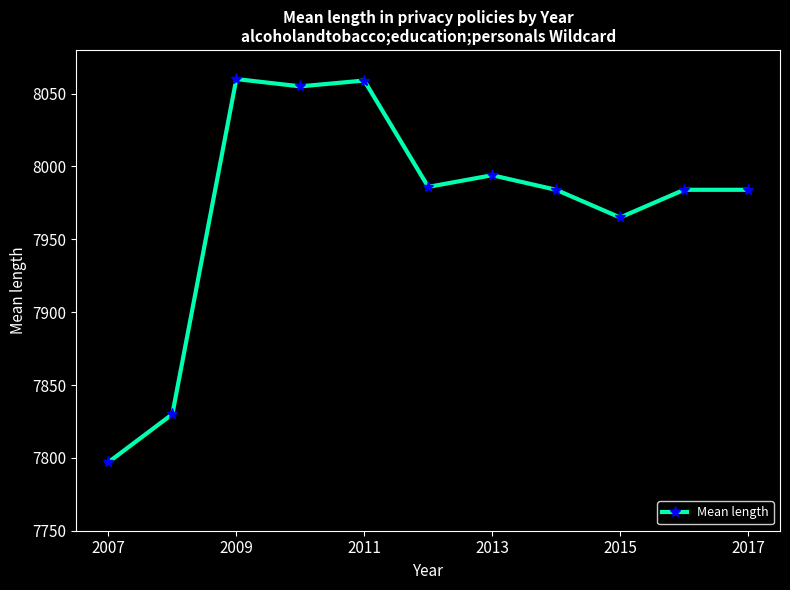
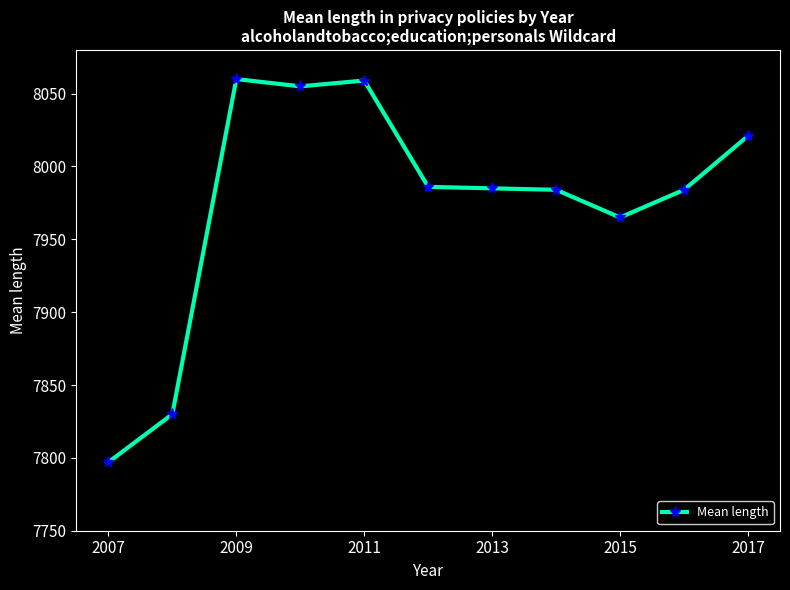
2013: 7994 -> 7985
2017: 7984 -> 8021
